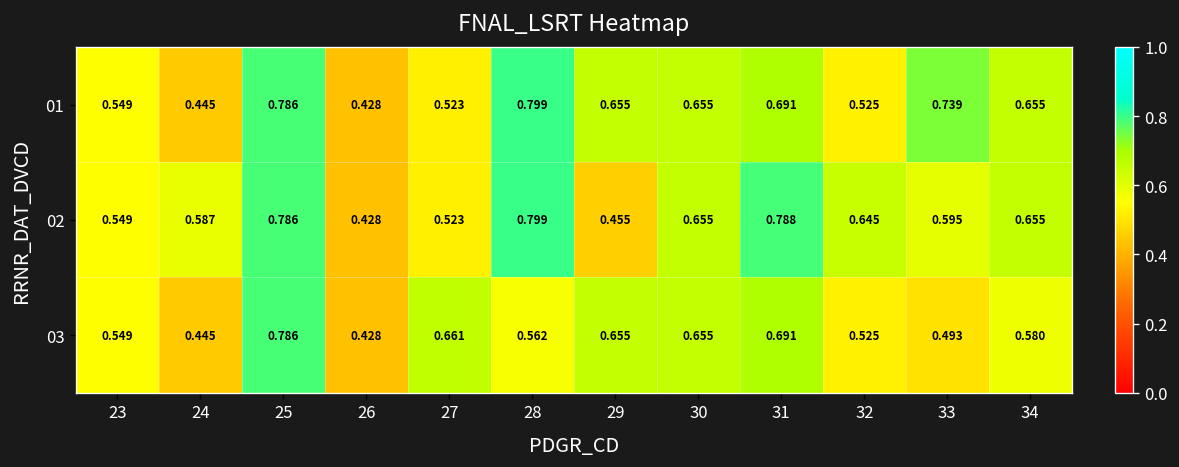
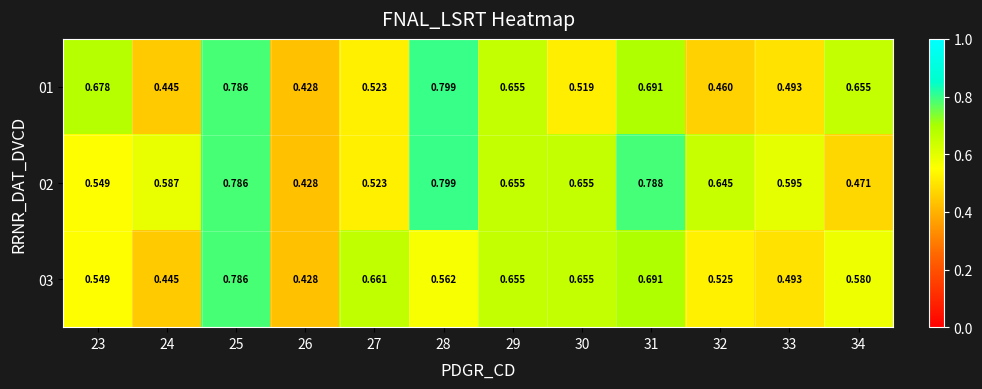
01, 23: 0.549 -> 0.678
01, 30: 0.655 -> 0.519
01, 32: 0.525 -> 0.460
01, 33: 0.739 -> 0.493
02, 29: 0.455 -> 0.655
02, 34: 0.655 -> 0.471
